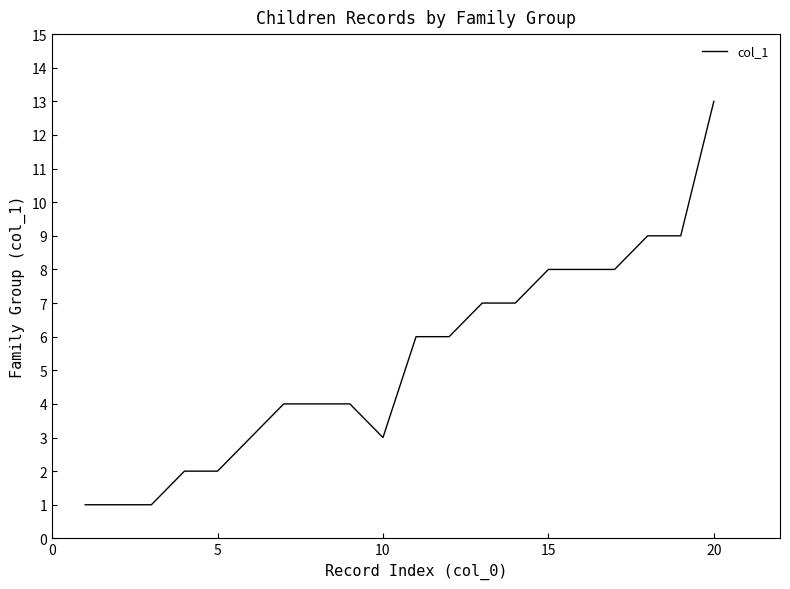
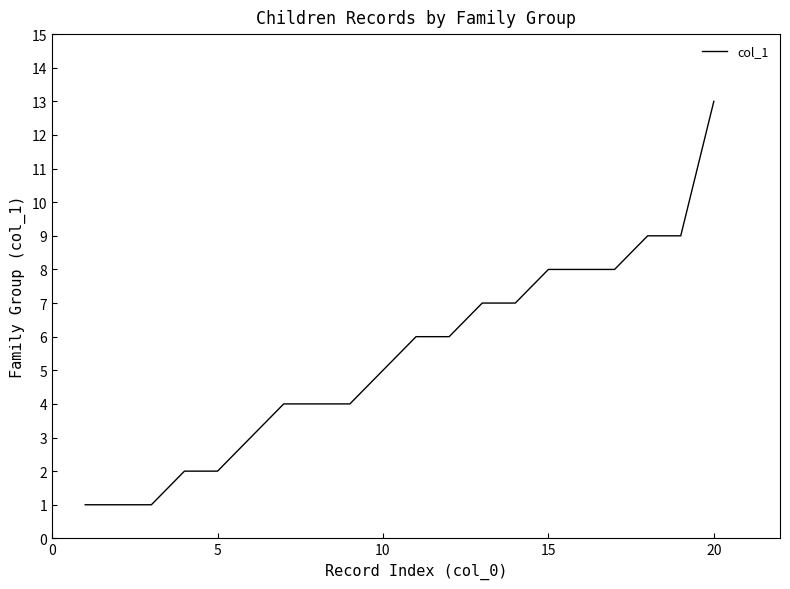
10: 3 -> 5
